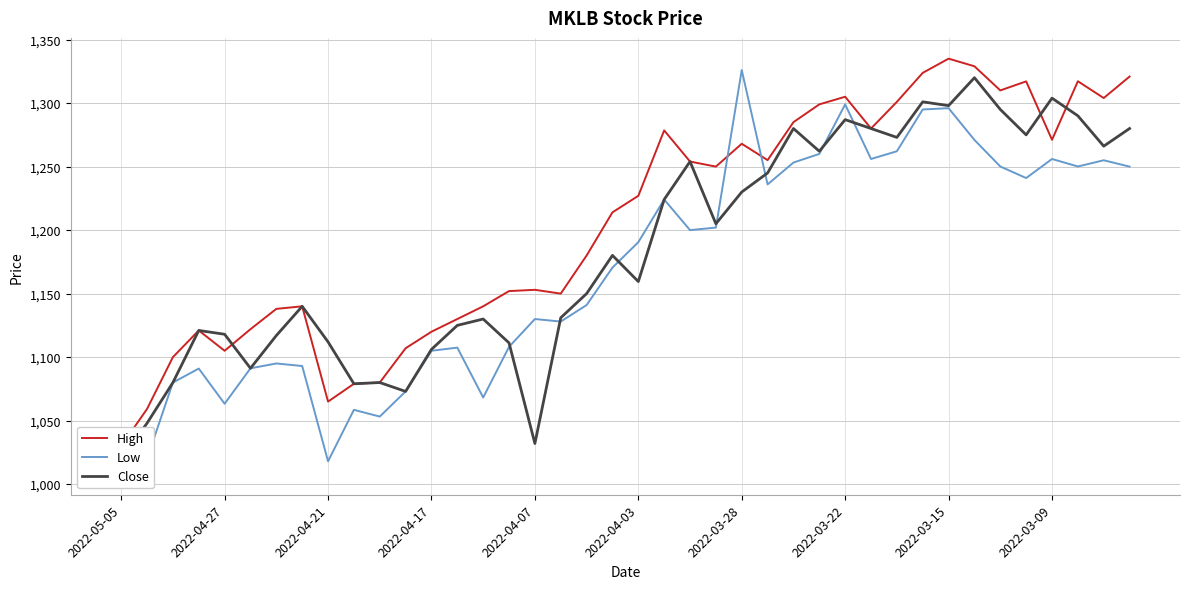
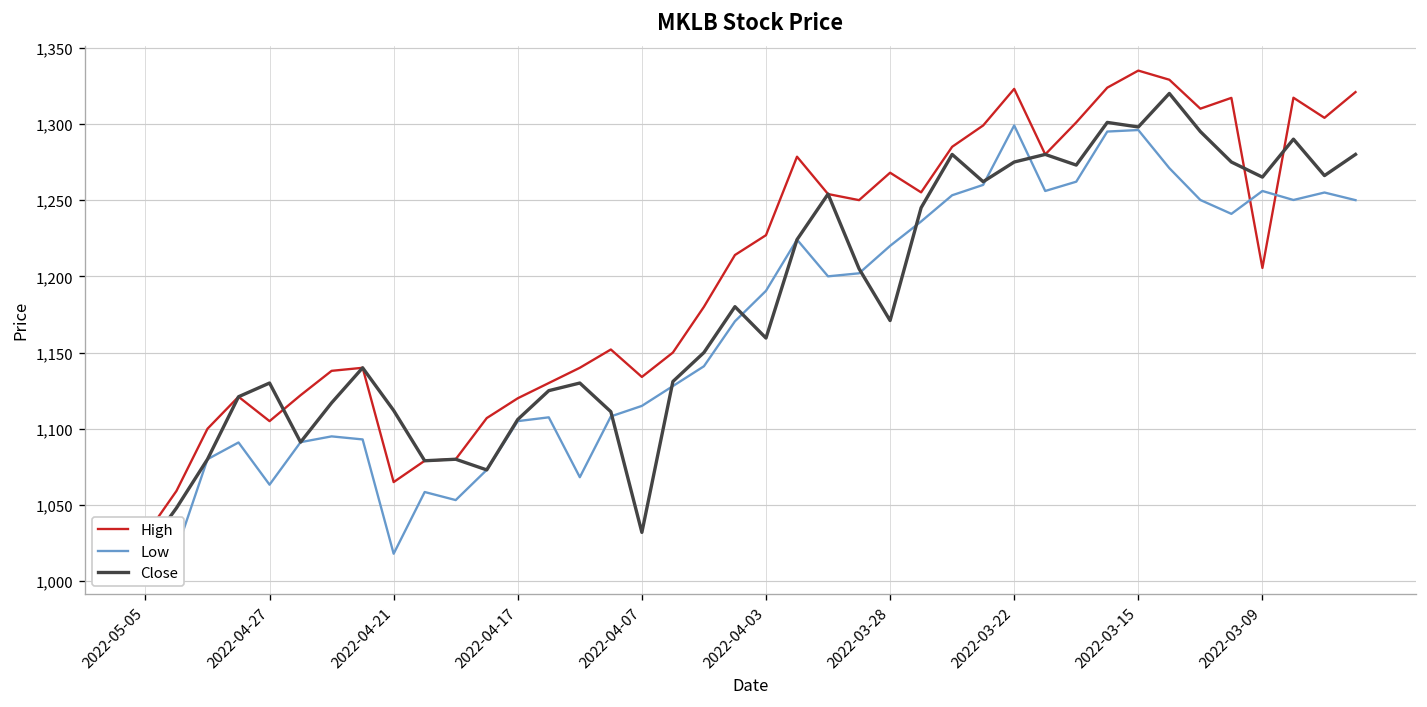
Close, 2022-04-27: 1,118 -> 1,130
High, 2022-04-07: 1,153 -> 1,134
Low, 2022-04-07: 1,130 -> 1,115
Low, 2022-03-28: 1,326 -> 1,220
Close, 2022-03-28: 1,230 -> 1,171
High, 2022-03-22: 1,305 -> 1,323
Close, 2022-03-22: 1,287 -> 1,275
High, 2022-03-09: 1,271 -> 1,206
Close, 2022-03-09: 1,304 -> 1,265
